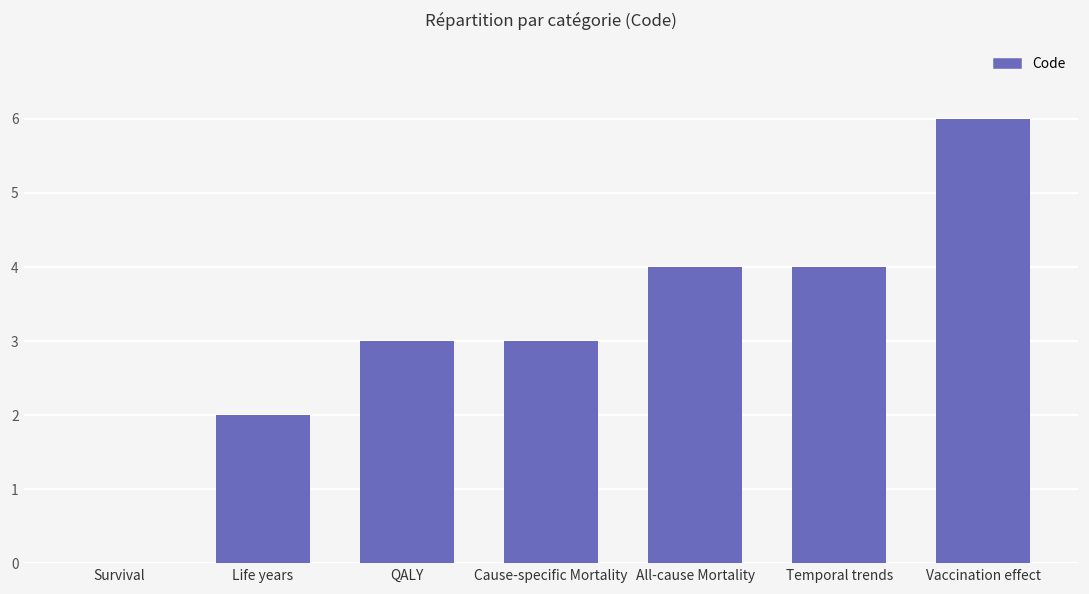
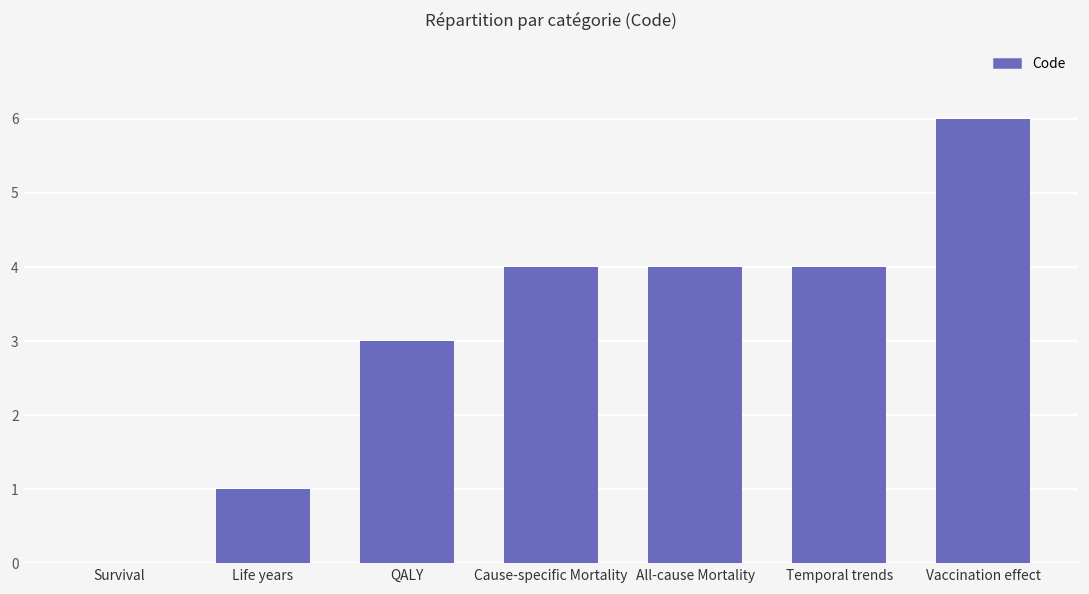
Life years: 2 -> 1
Cause-specific Mortality: 3 -> 4
